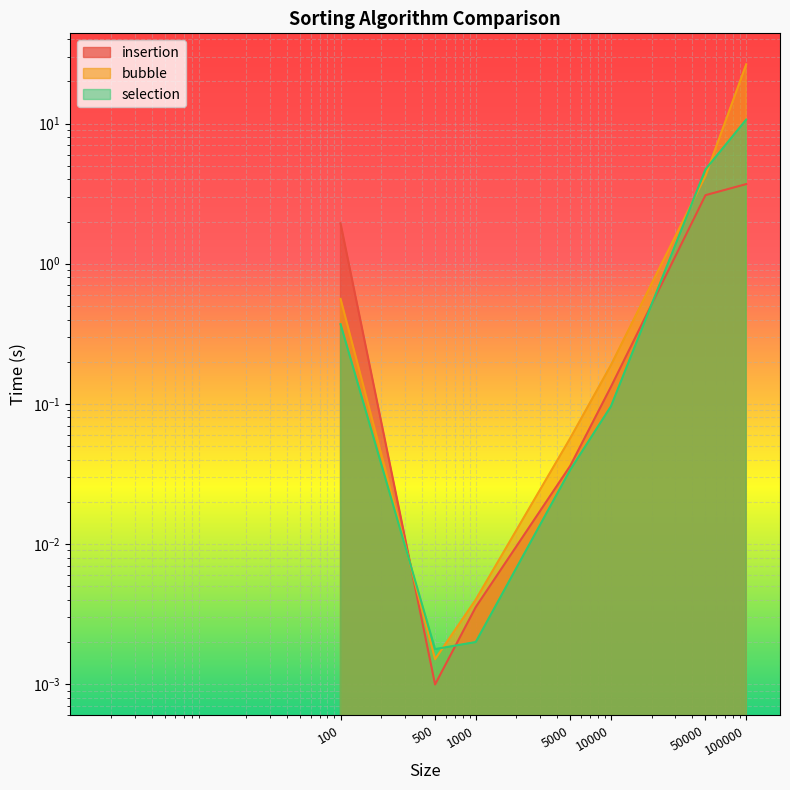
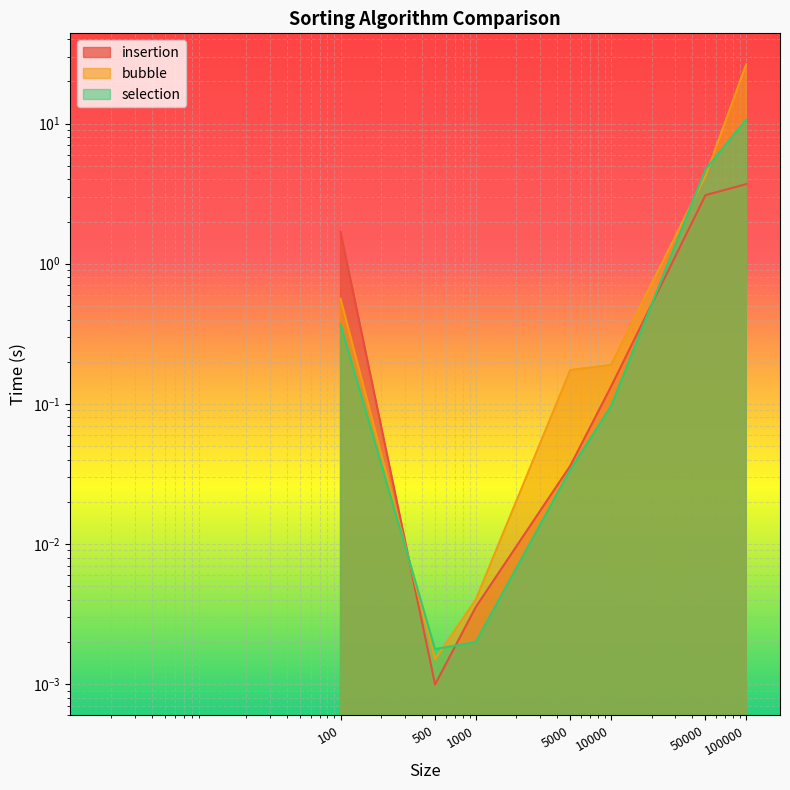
insertion, 100: 1.9 -> 1.7
bubble, 5000: 0.057 -> 0.17
